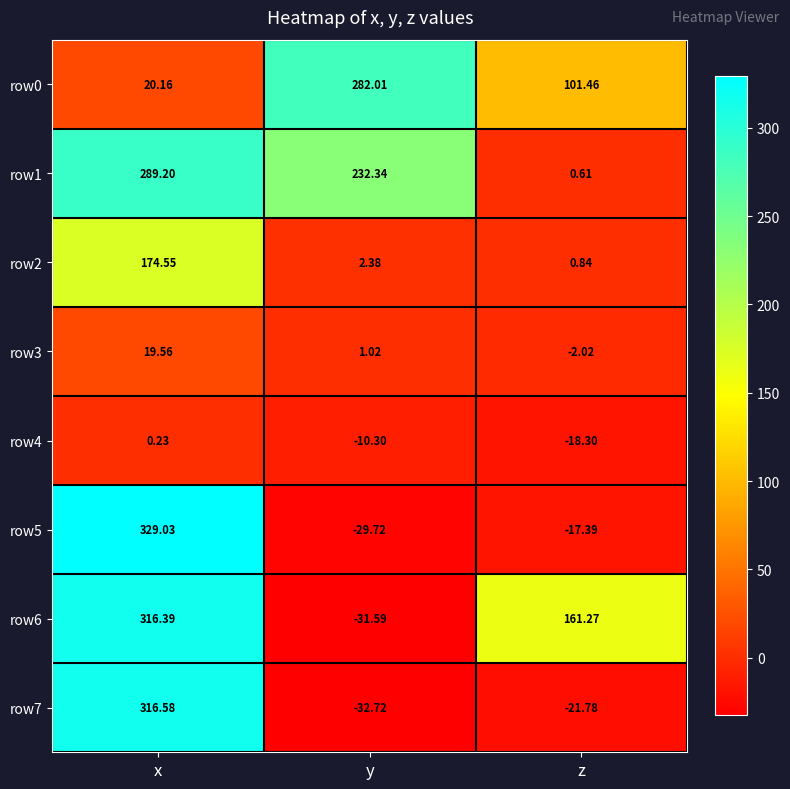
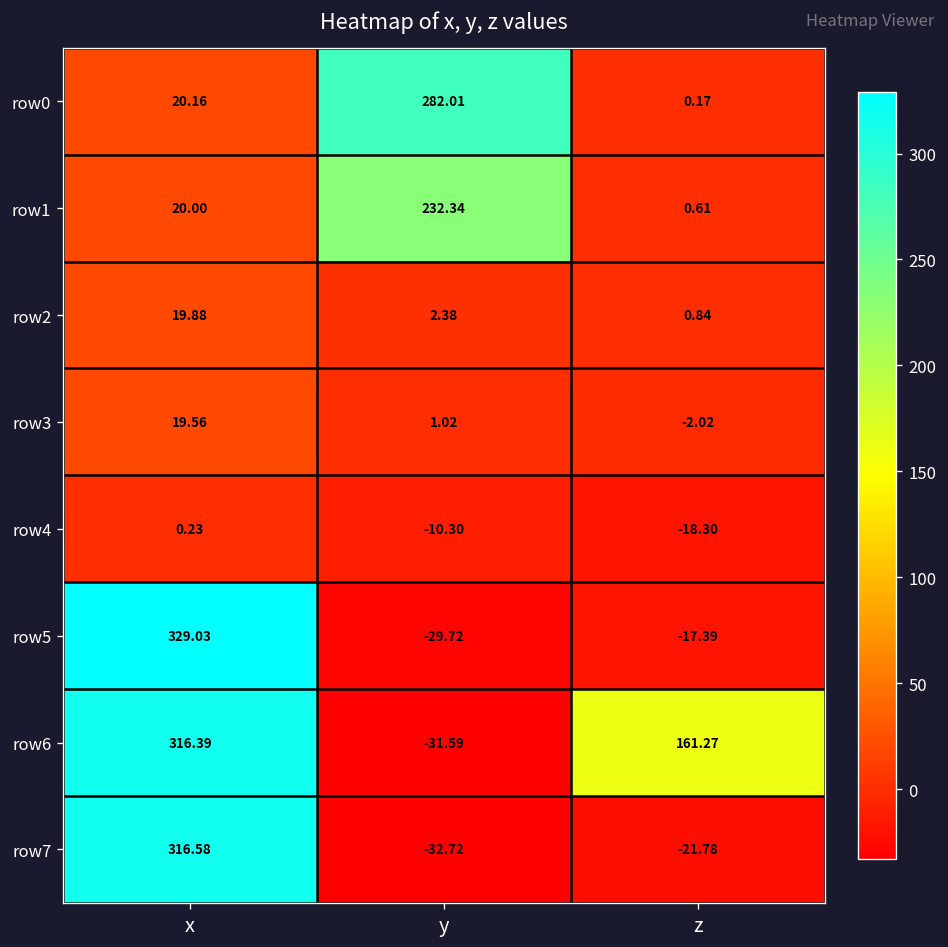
row0, z: 101.46 -> 0.17
row1, x: 289.20 -> 20.00
row2, x: 174.55 -> 19.88
